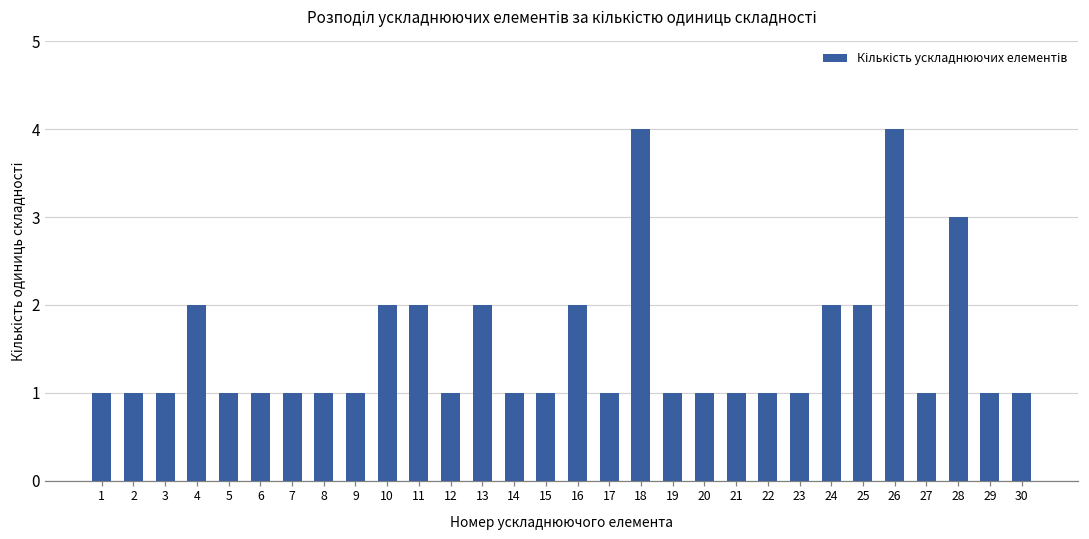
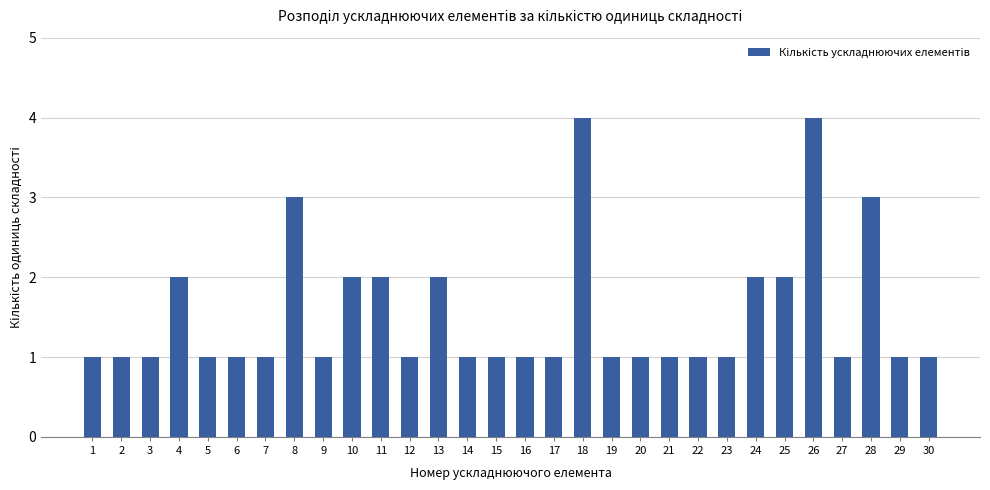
8: 1 -> 3
16: 2 -> 1
